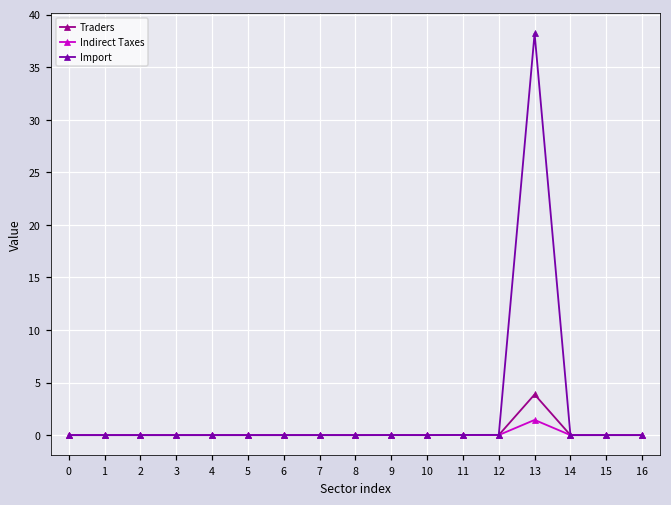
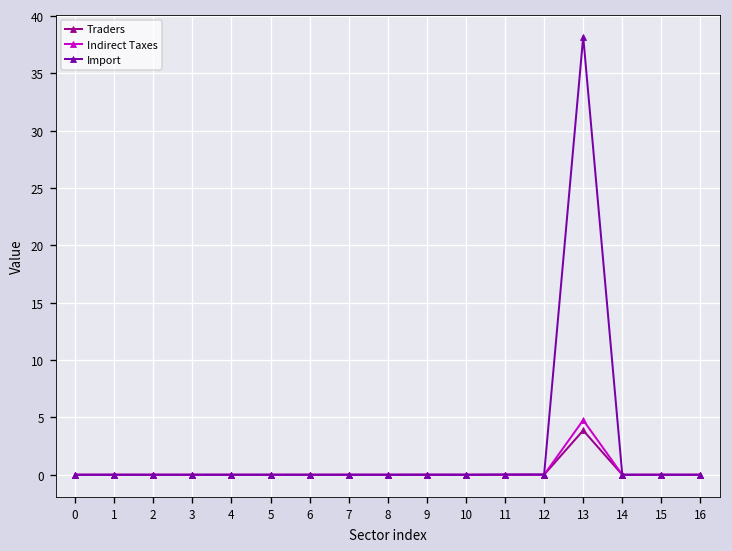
Indirect Taxes, 13: 1 -> 5
